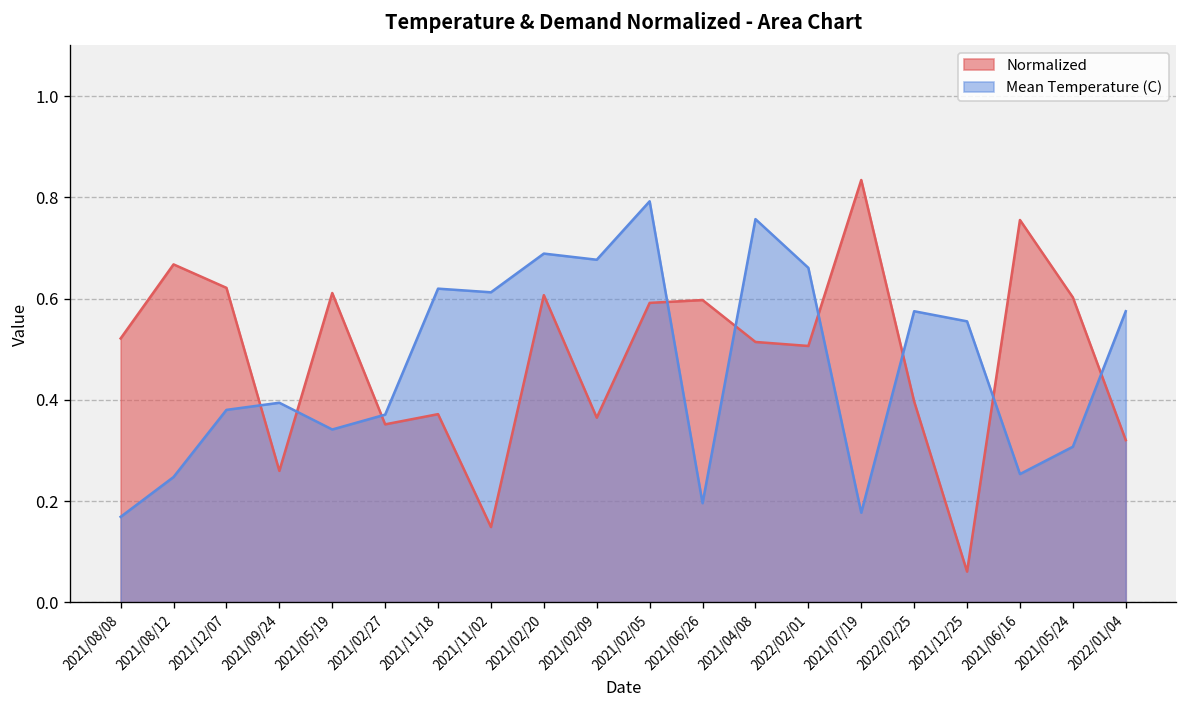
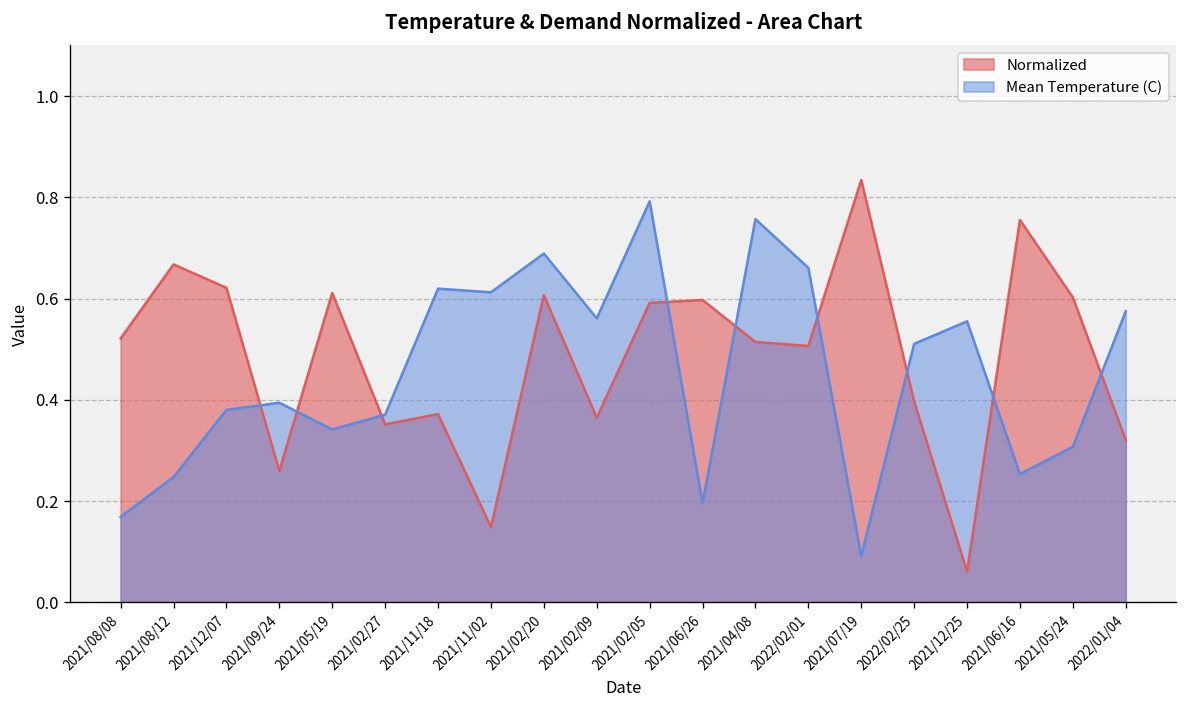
Mean Temperature (C), 2021/02/09: 0.68 -> 0.56
Mean Temperature (C), 2021/07/19: 0.18 -> 0.09
Mean Temperature (C), 2022/02/25: 0.58 -> 0.51
